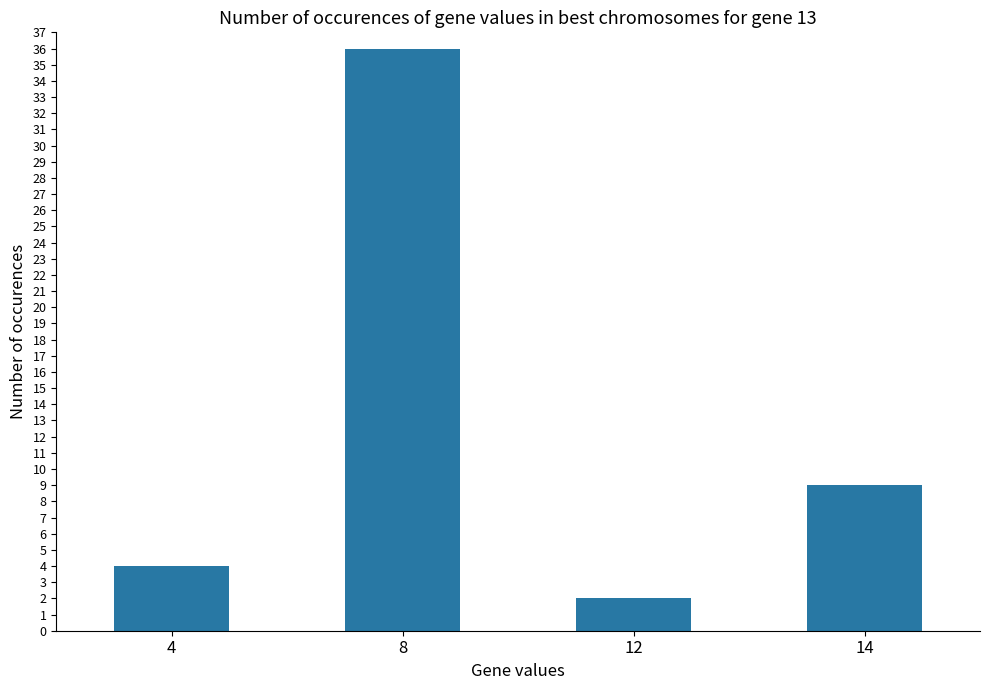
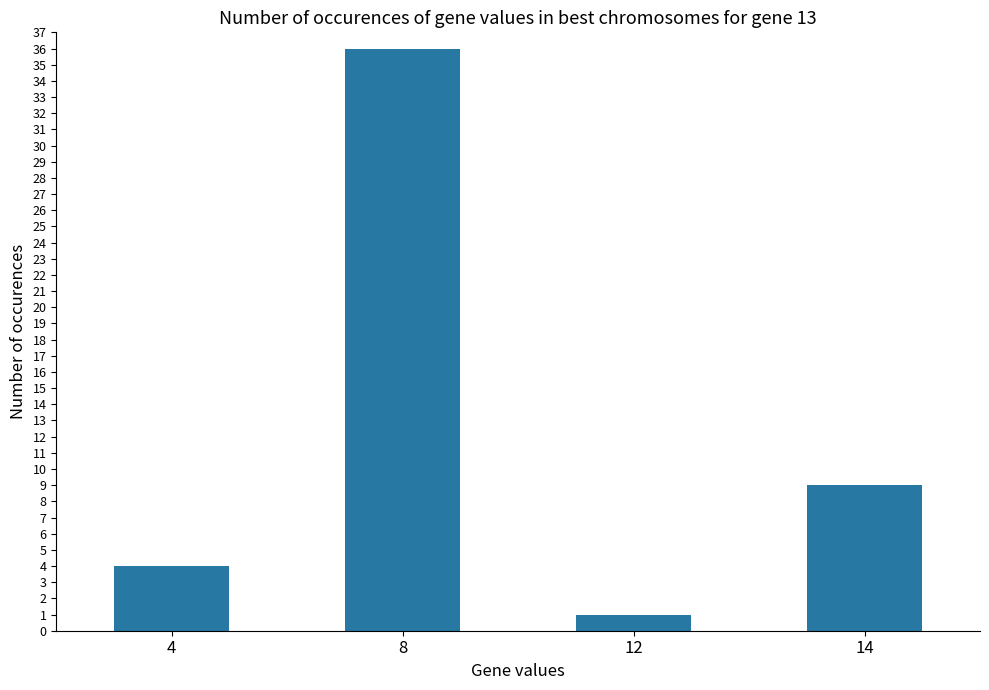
12: 2 -> 1
